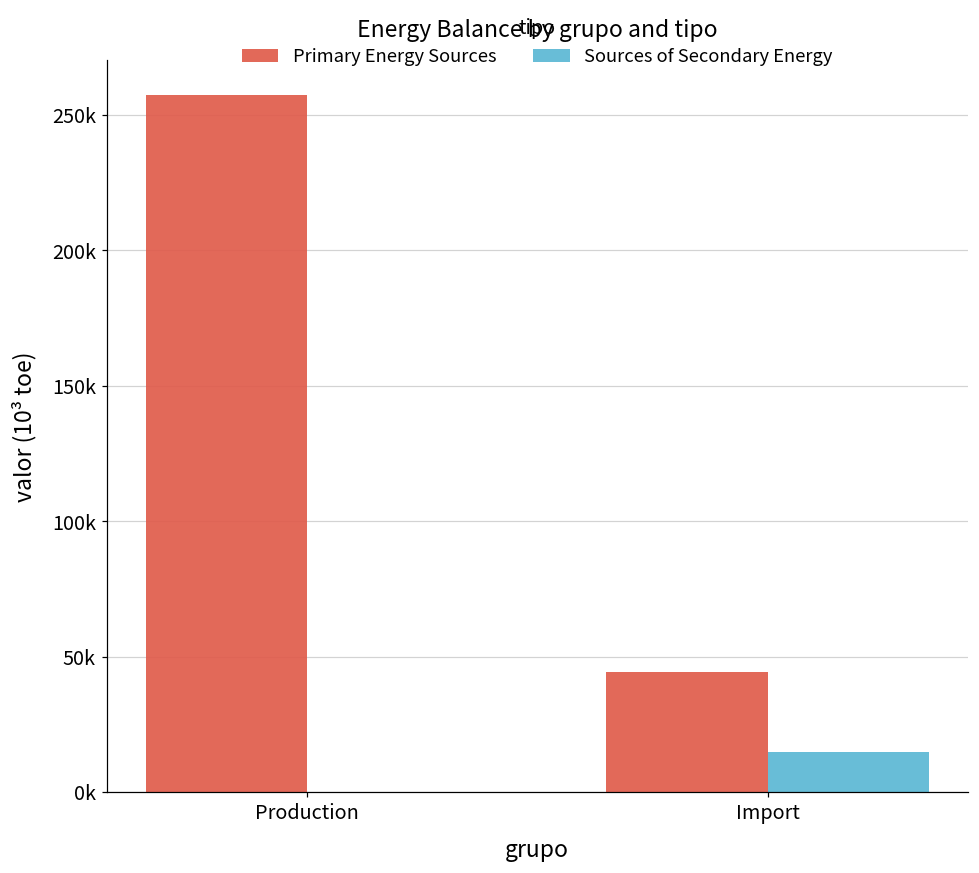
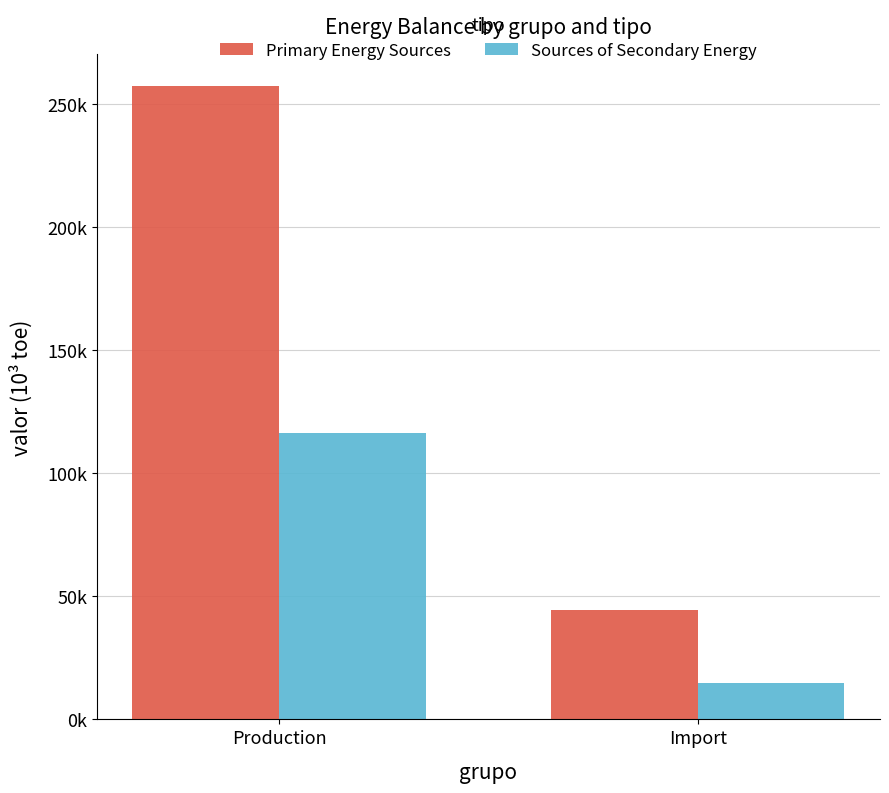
Sources of Secondary Energy, Production: 0 -> 116000
